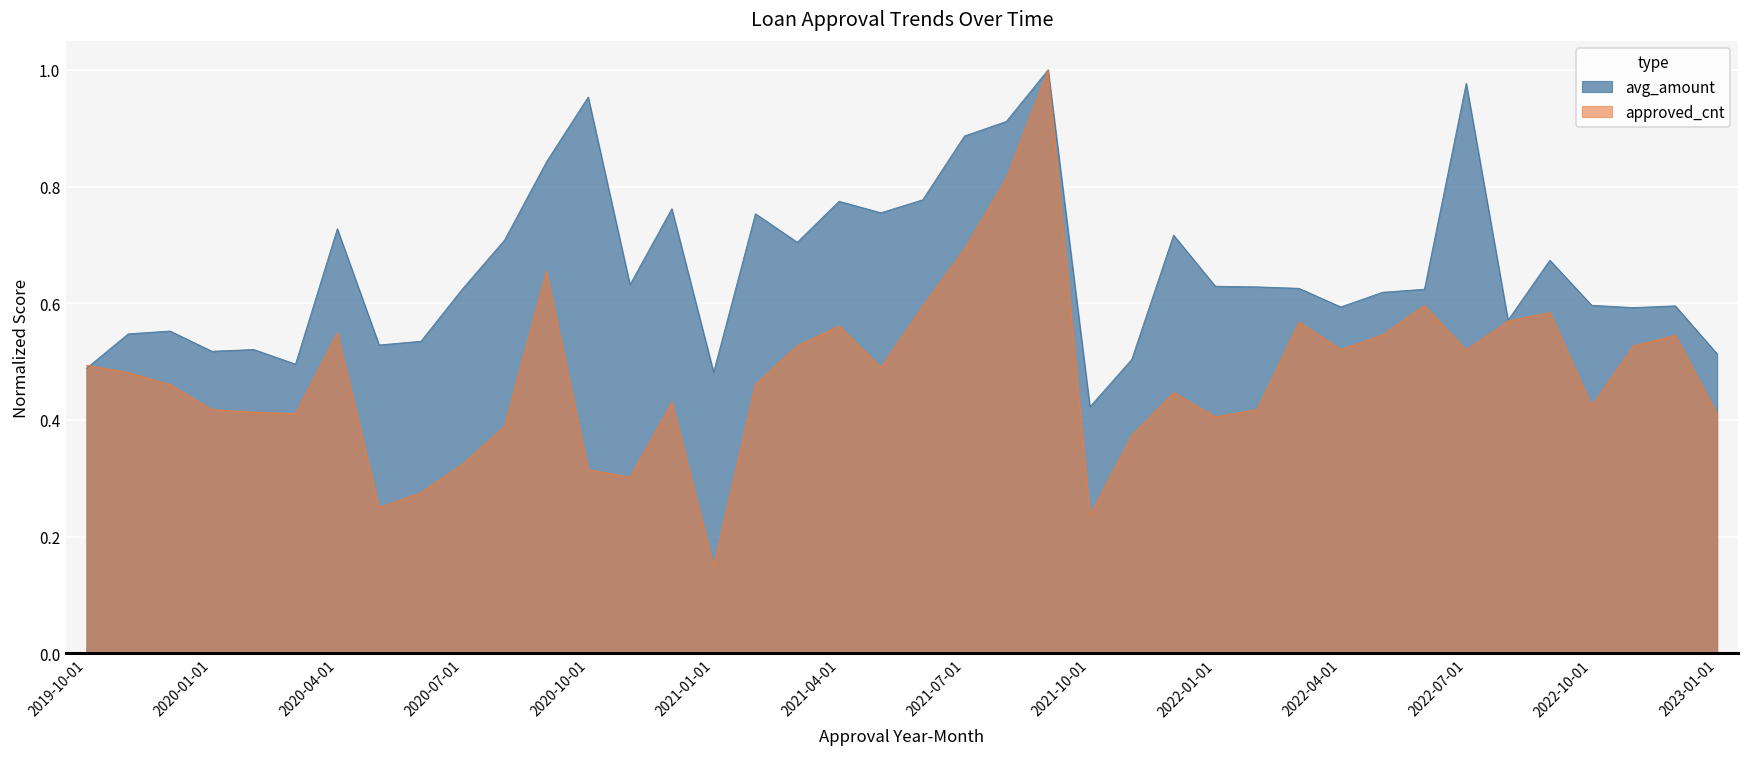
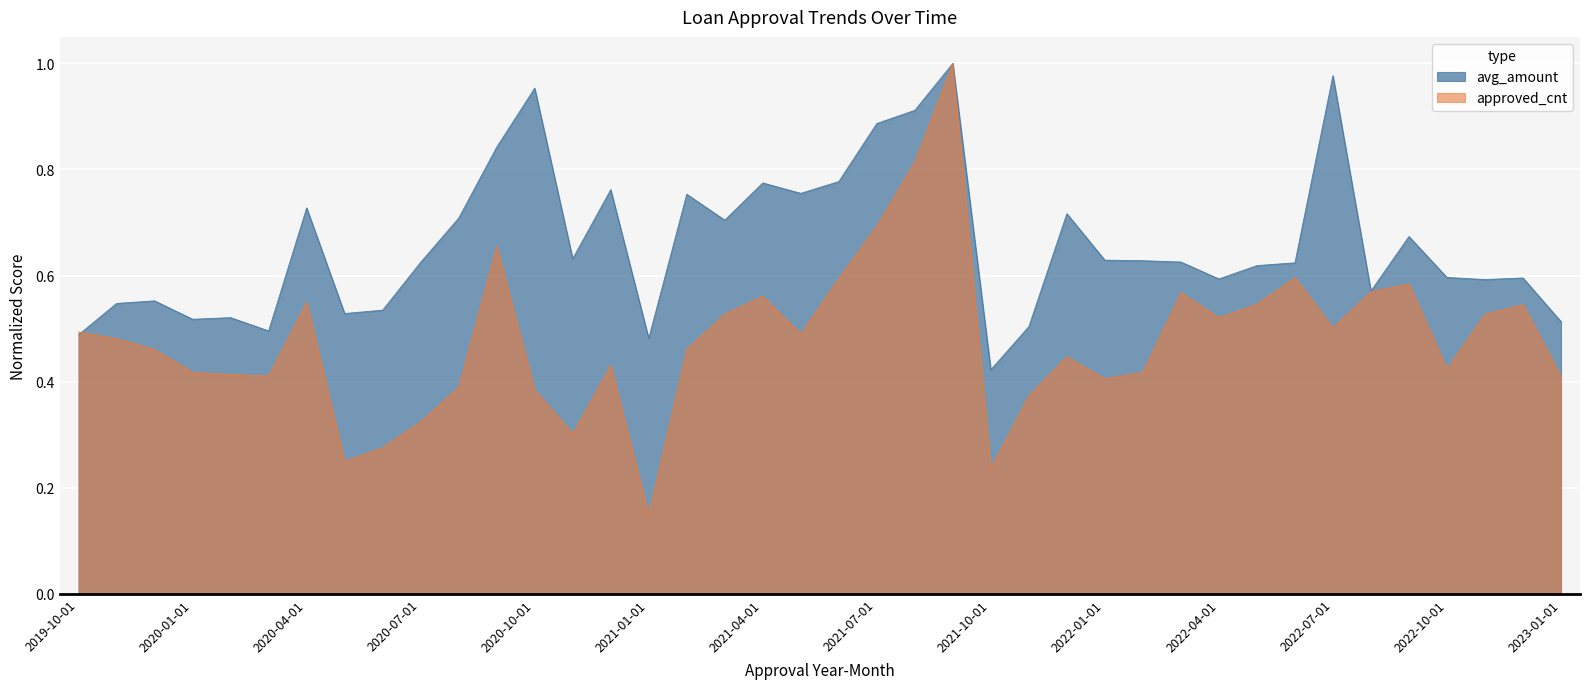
approved_cnt, 2020-10-01: 0.31 -> 0.38
approved_cnt, 2022-07-01: 0.52 -> 0.50
